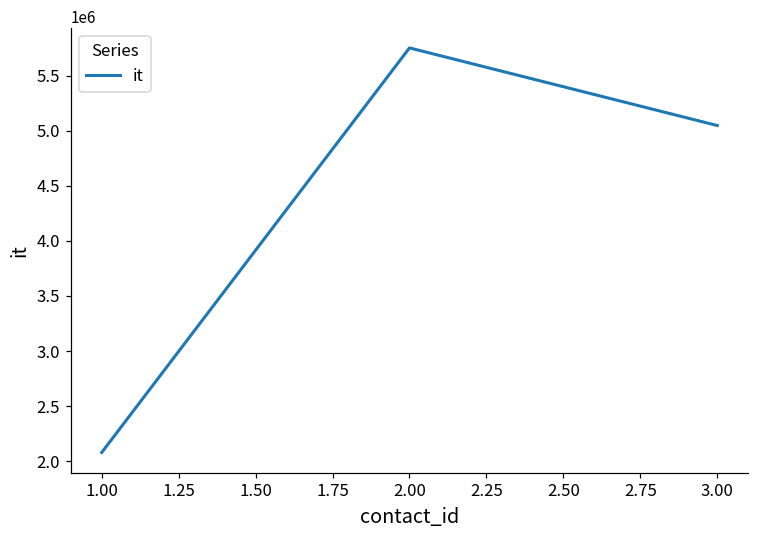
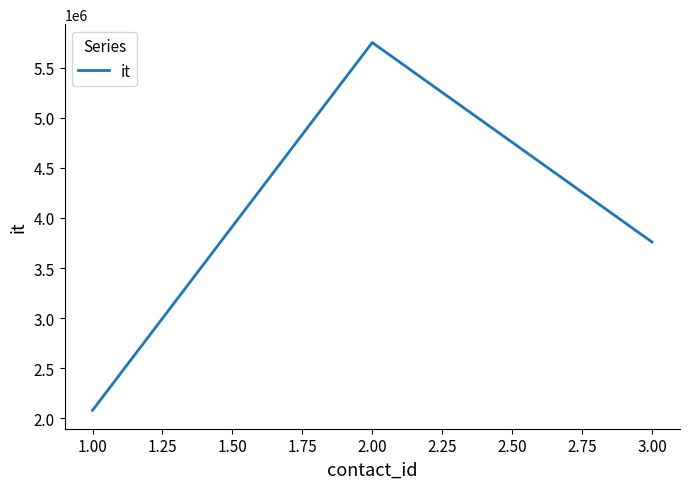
3.00: 5050000 -> 3760000
